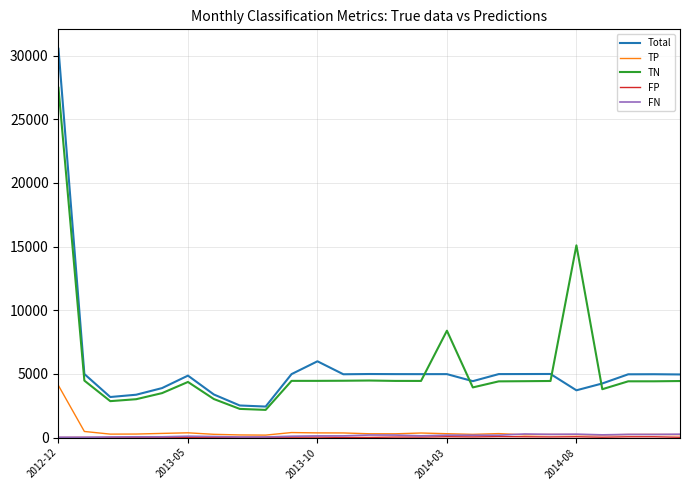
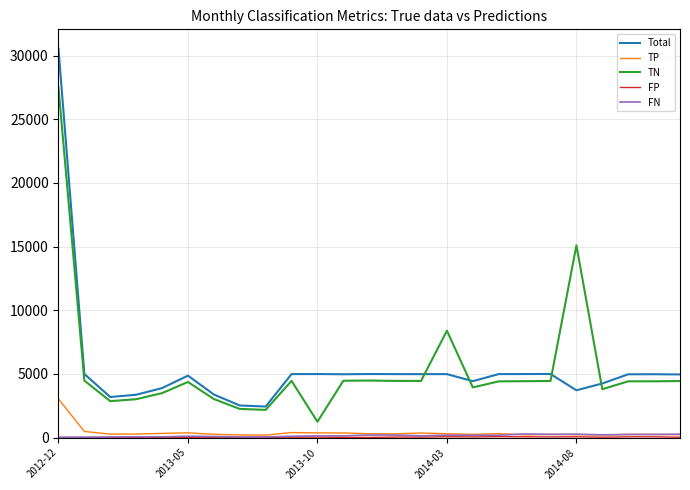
TP, 2012-12: 4100 -> 3000
Total, 2013-10: 6000 -> 5000
TN, 2013-10: 4500 -> 1200
